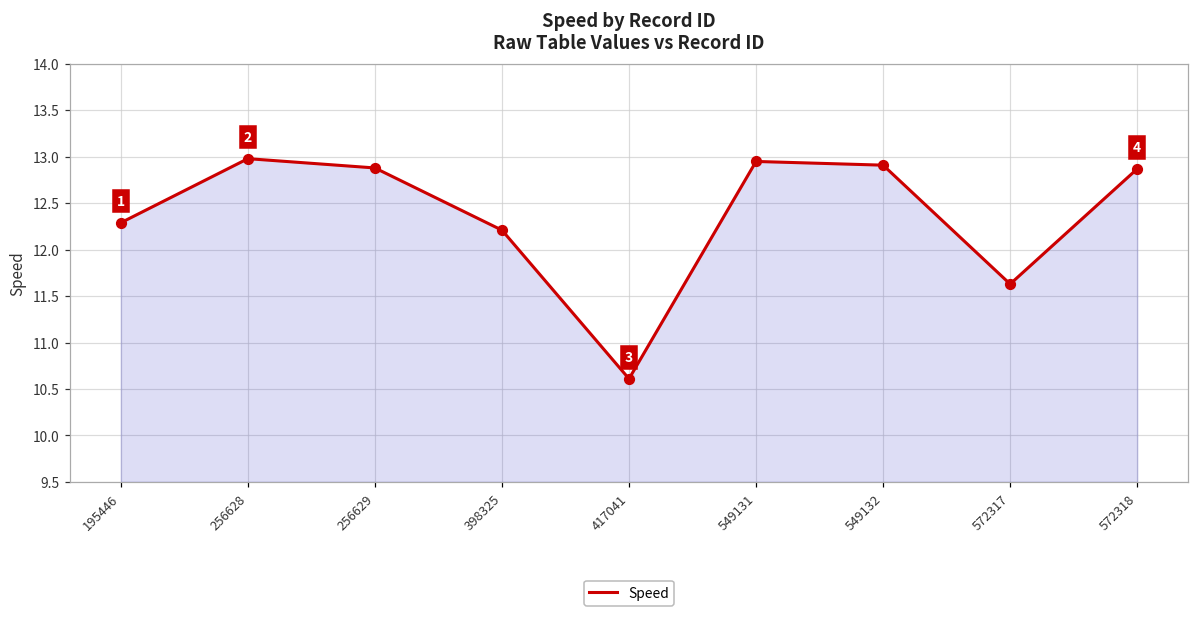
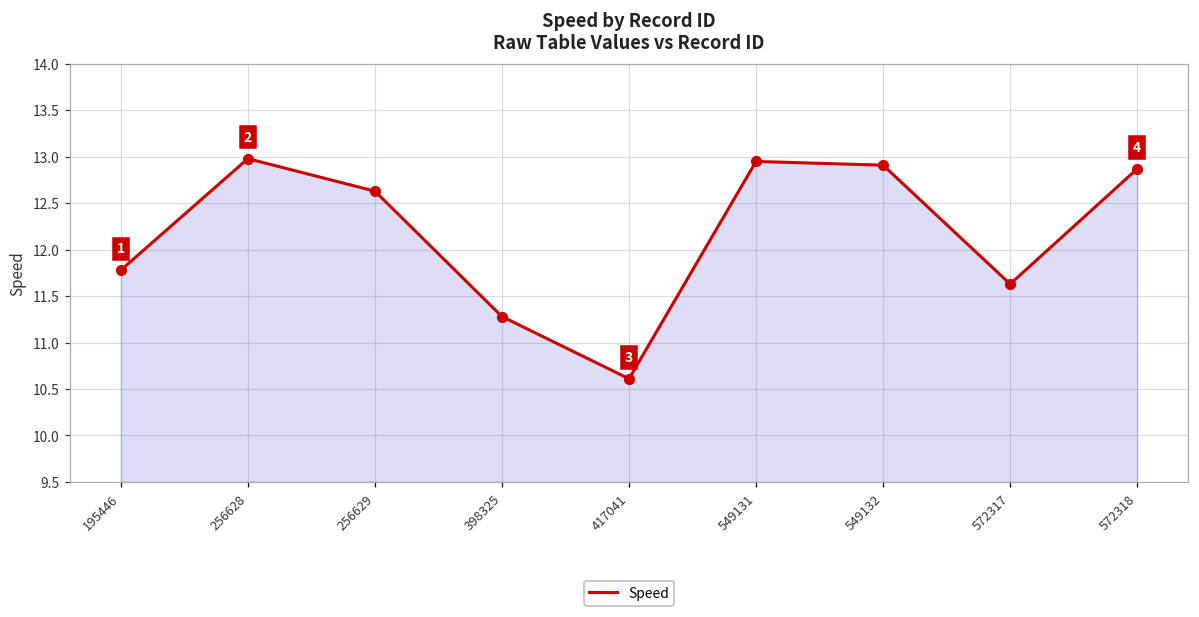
195446: 12.3 -> 11.8
256629: 12.9 -> 12.6
398325: 12.2 -> 11.3
